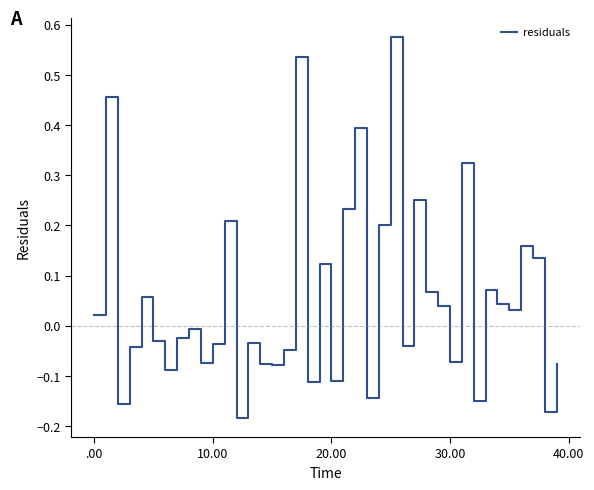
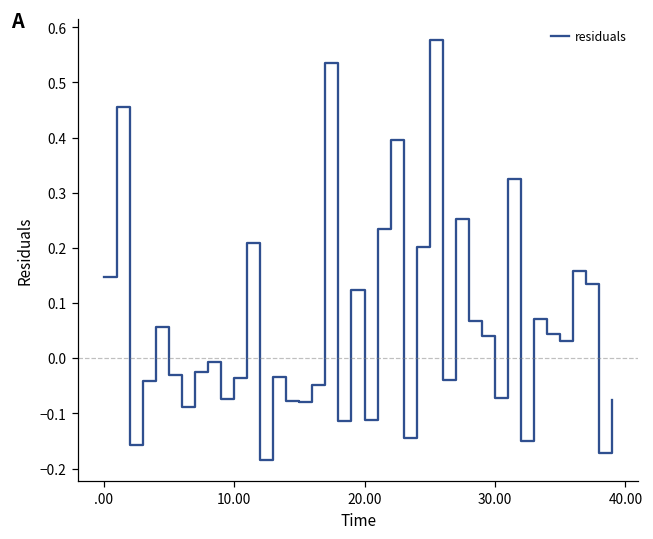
.00: 0.02 -> 0.15
